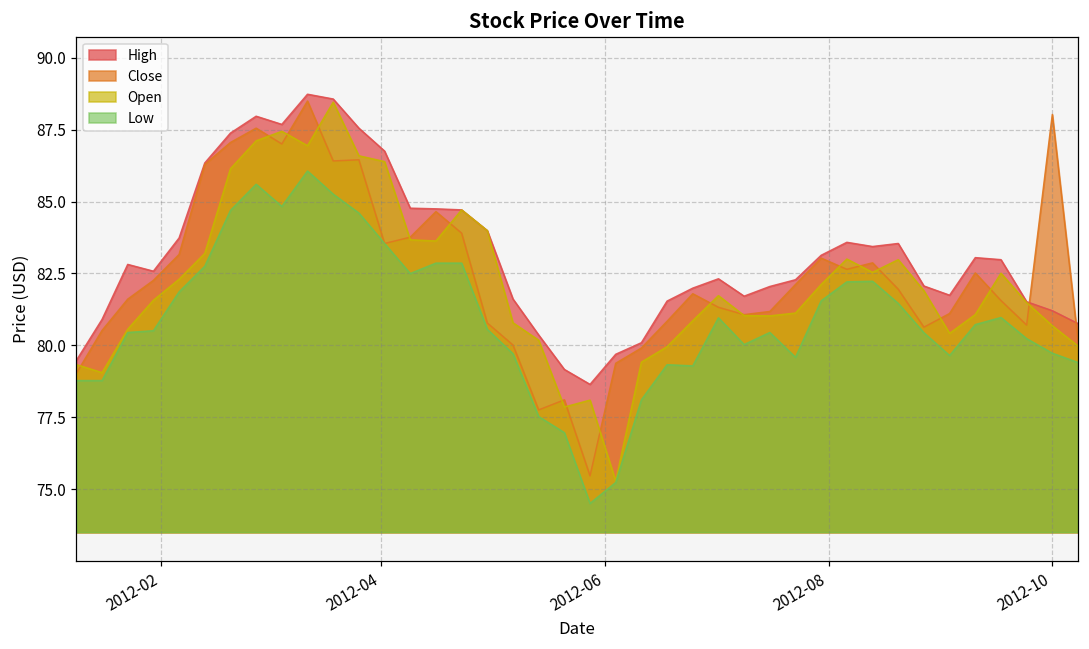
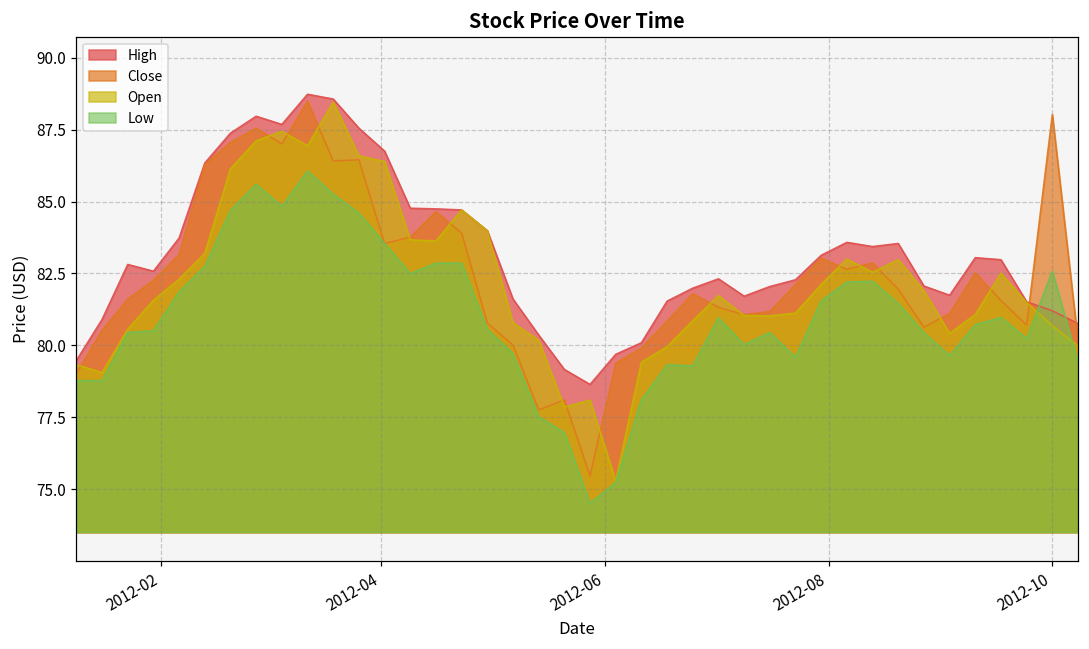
Low, 2012-10: 79.7 -> 82.6
